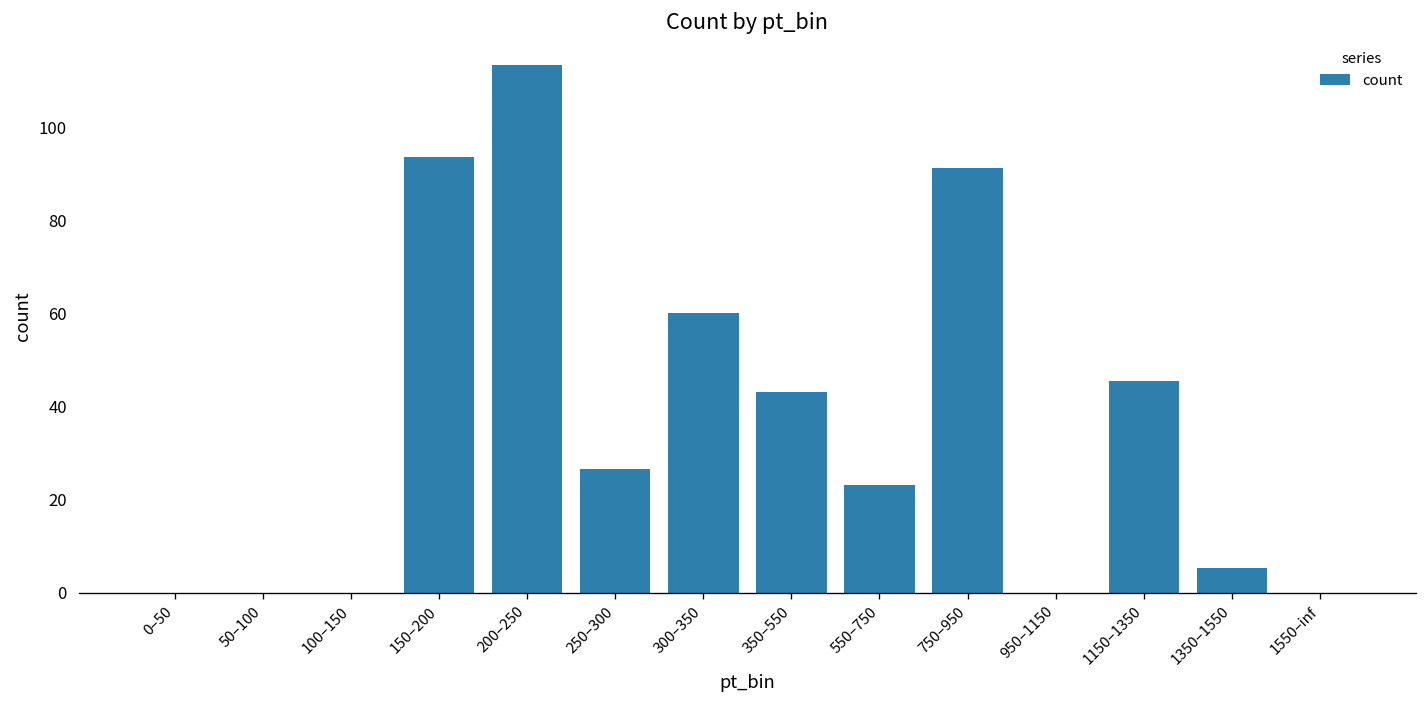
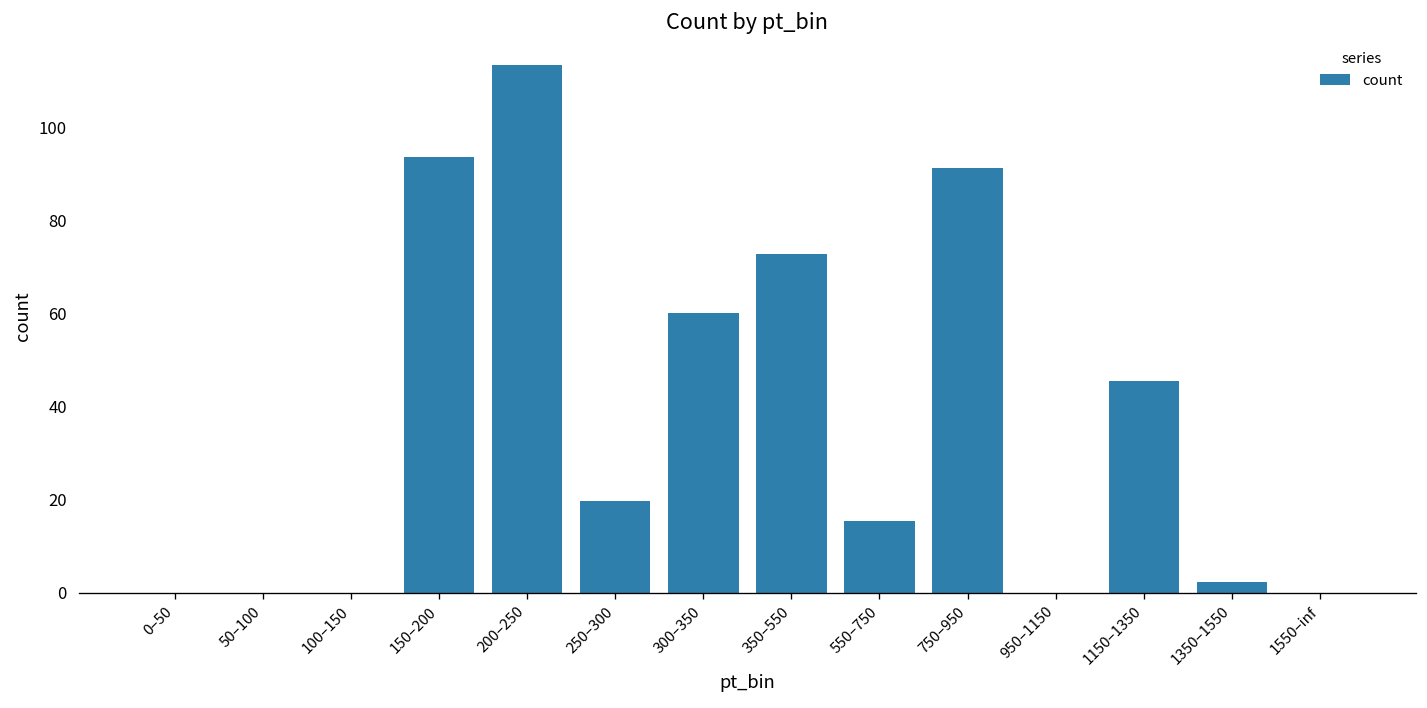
250–300: 27 -> 20
350–550: 43 -> 73
550–750: 23 -> 15
1350–1550: 5 -> 2
